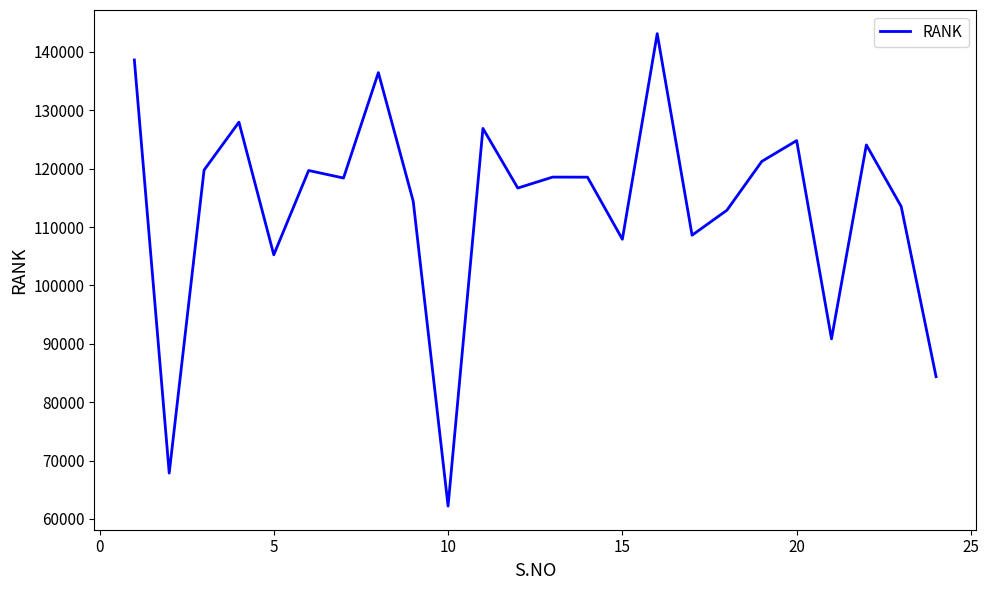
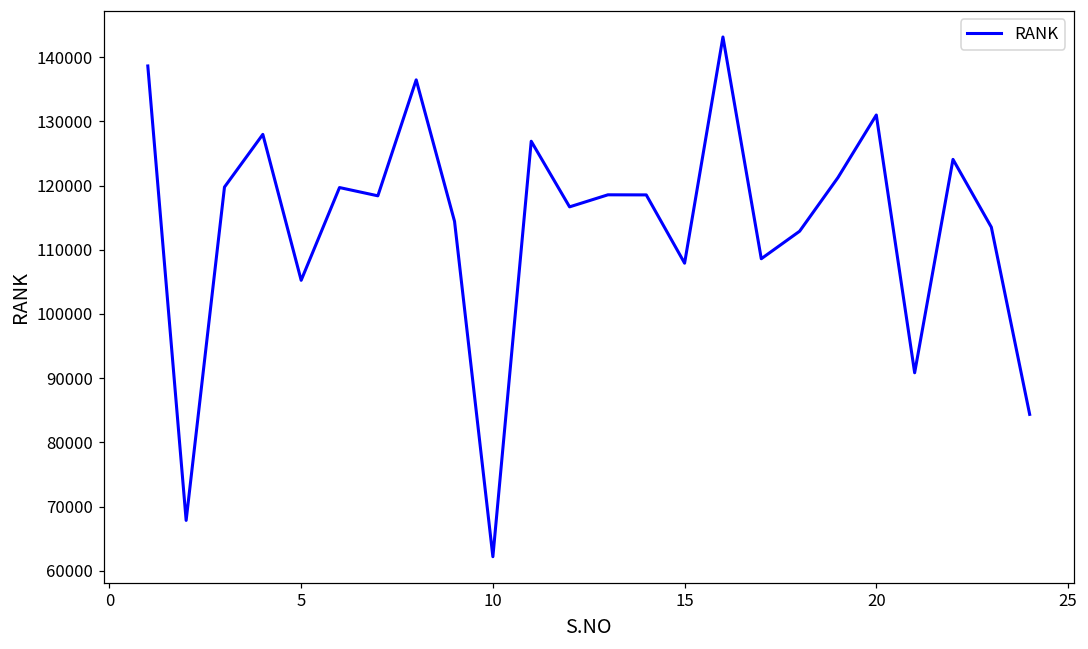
20: 125000 -> 131000
